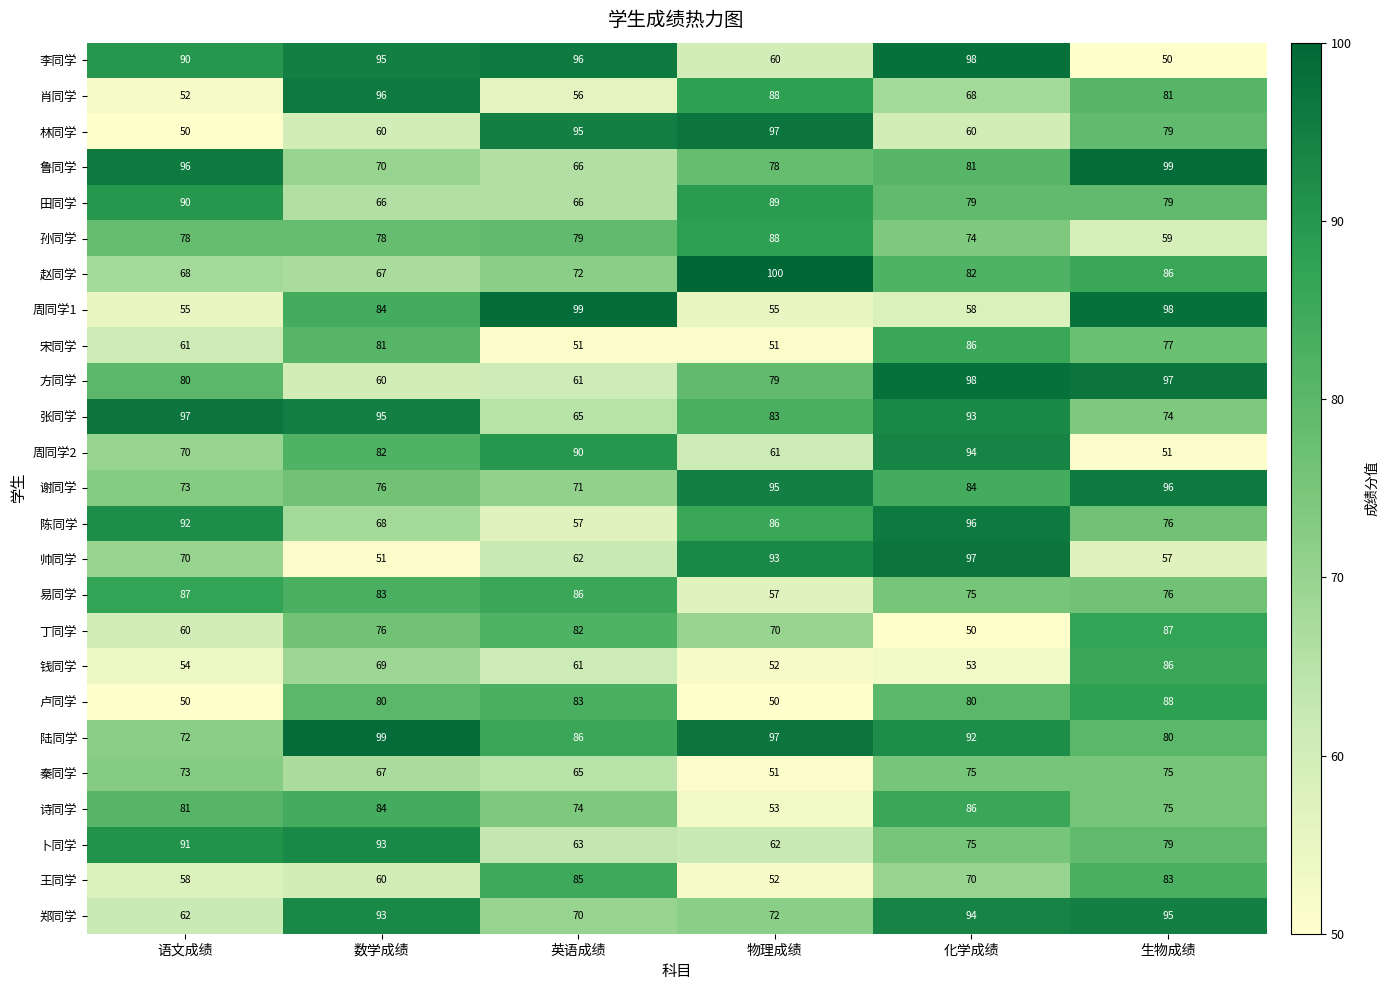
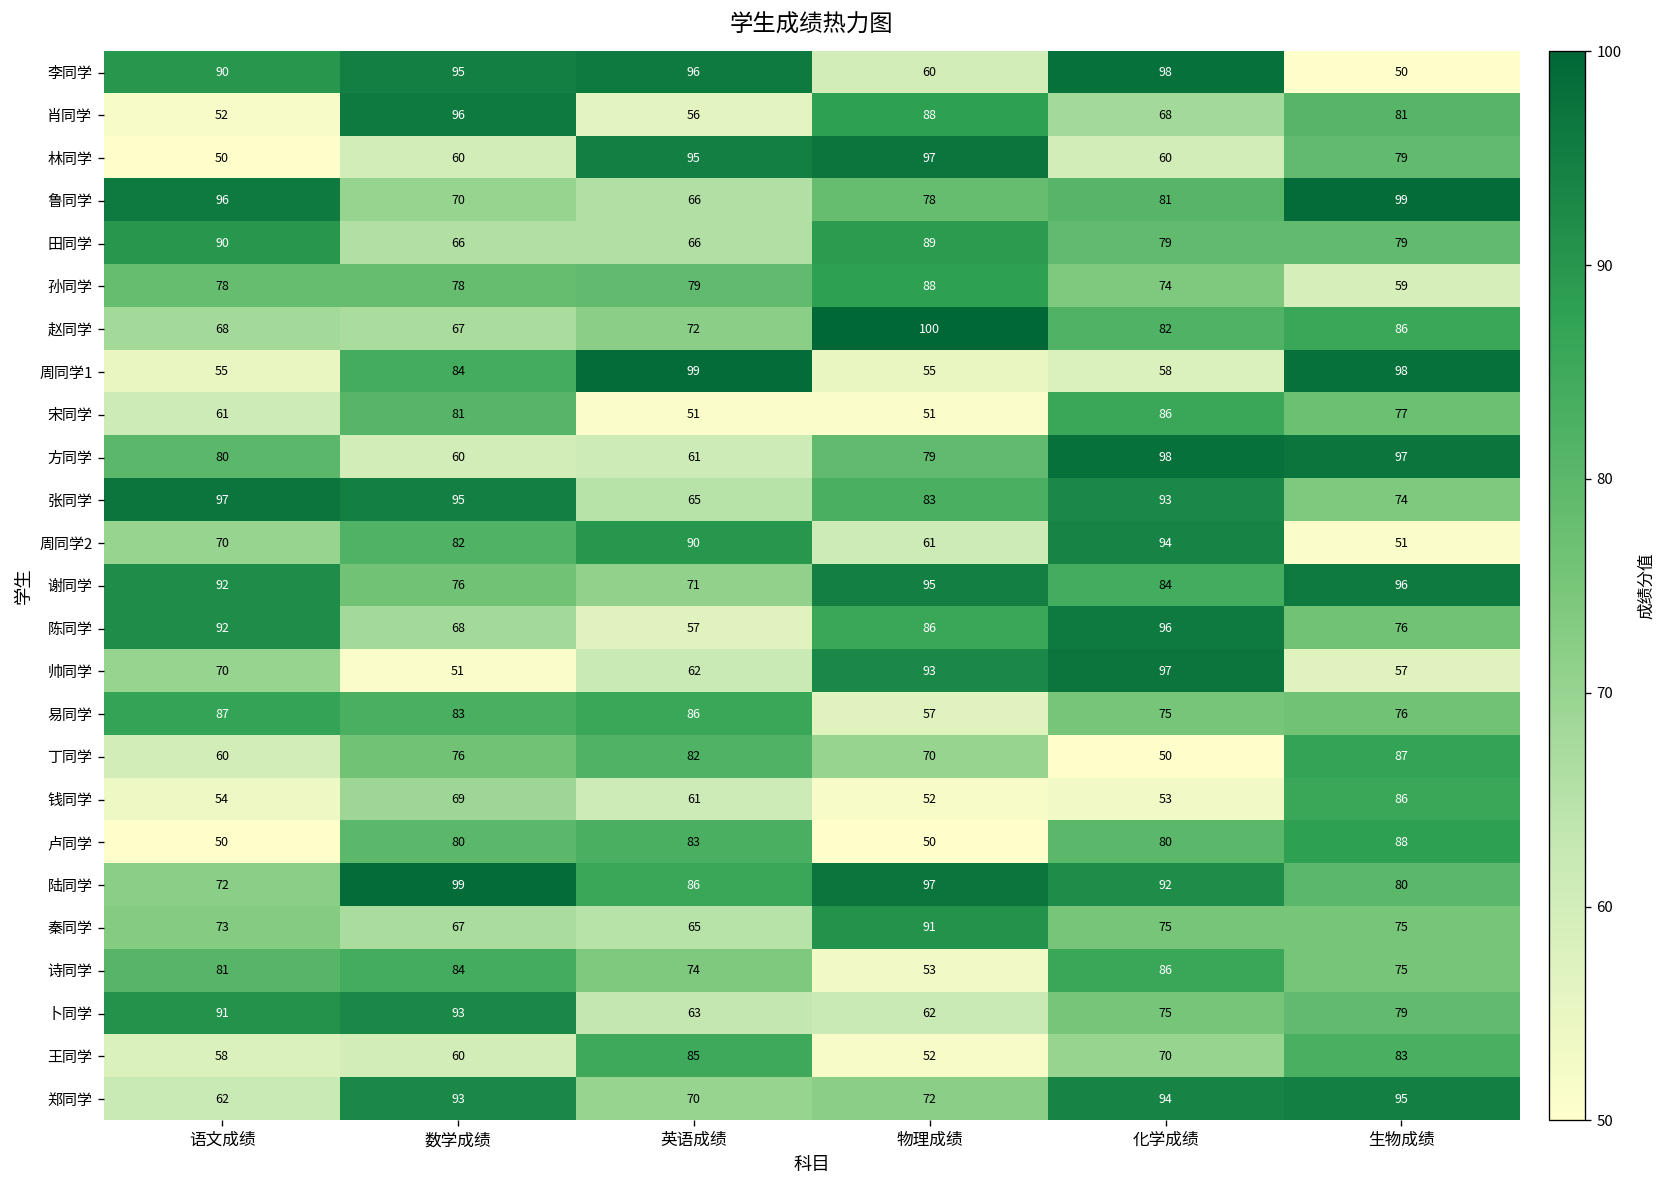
谢同学, 语文成绩: 73 -> 92
秦同学, 物理成绩: 51 -> 91
